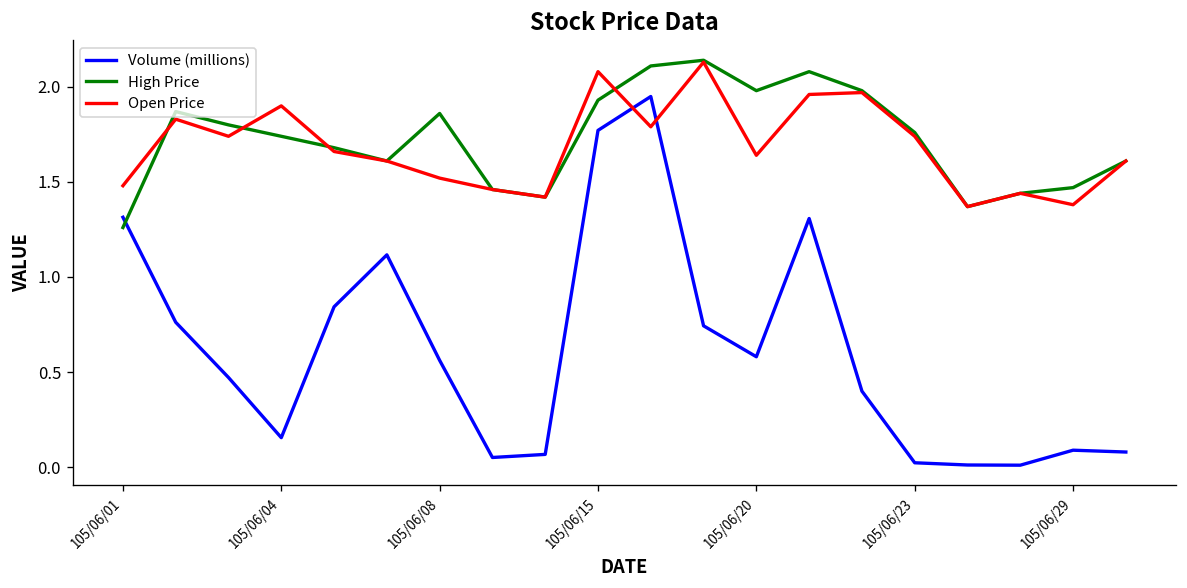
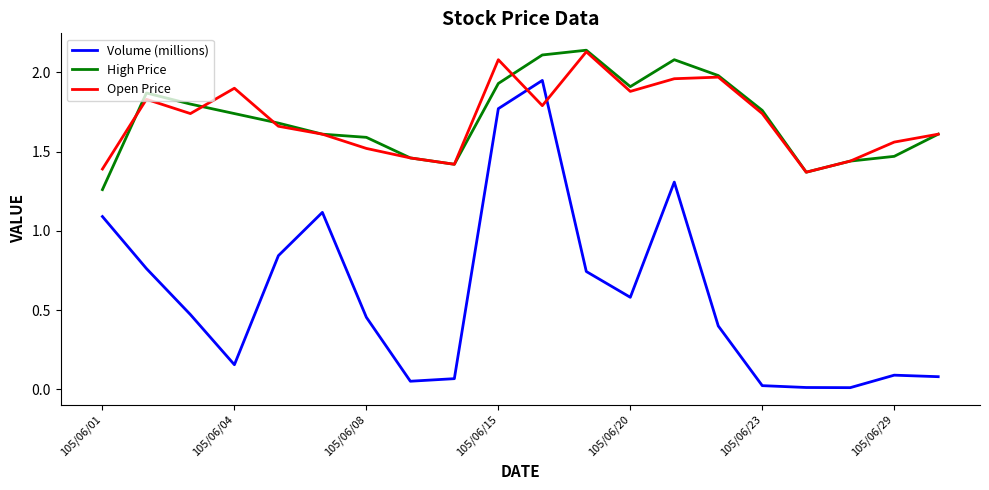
Volume (millions), 105/06/01: 1.31 -> 1.09
Open Price, 105/06/01: 1.48 -> 1.39
Volume (millions), 105/06/08: 0.56 -> 0.45
High Price, 105/06/08: 1.86 -> 1.59
High Price, 105/06/20: 1.98 -> 1.91
Open Price, 105/06/20: 1.64 -> 1.88
Open Price, 105/06/29: 1.38 -> 1.56
